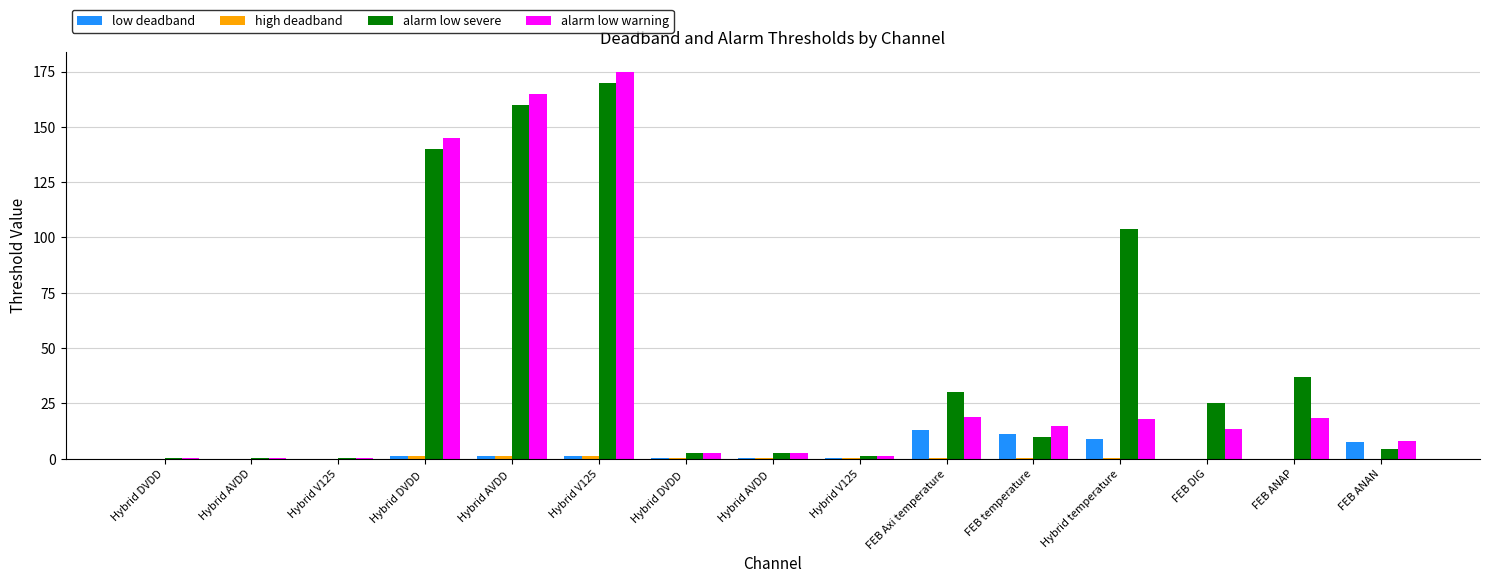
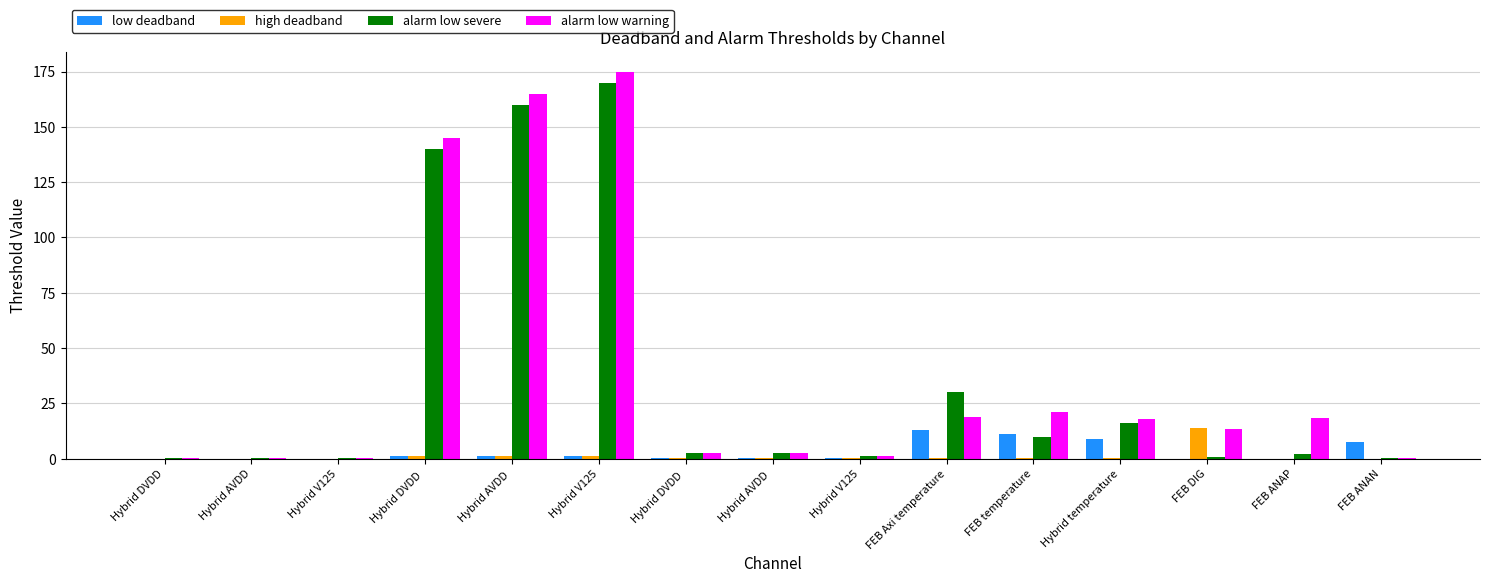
alarm low warning, FEB temperature: 15 -> 21
alarm low severe, Hybrid temperature: 104 -> 16
high deadband, FEB DIG: 0 -> 14
alarm low severe, FEB DIG: 25 -> 1
alarm low severe, FEB ANAP: 37 -> 2
alarm low severe, FEB ANAN: 4 -> 0
alarm low warning, FEB ANAN: 8 -> 0
